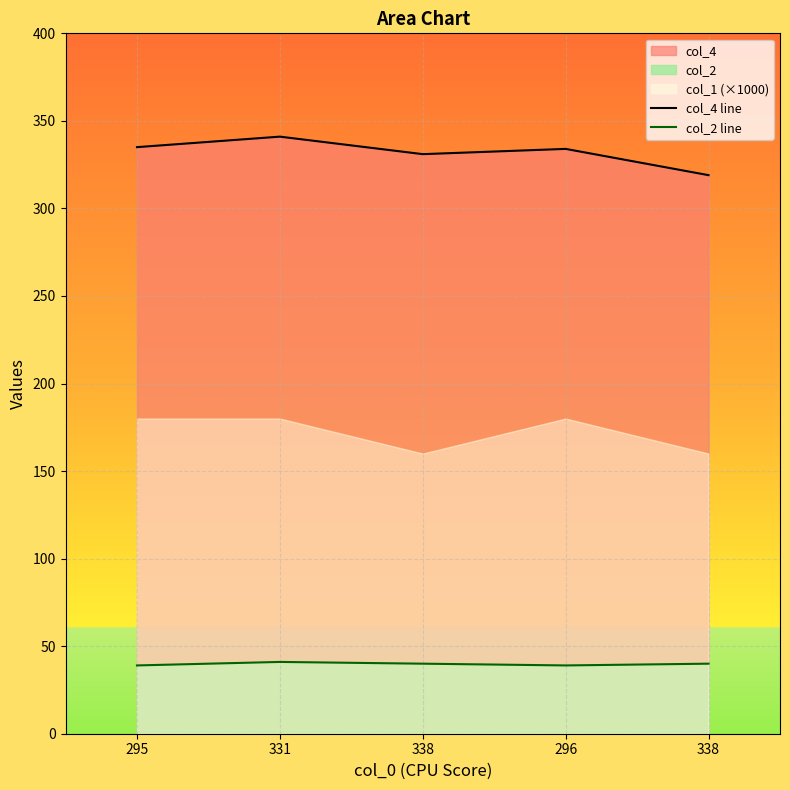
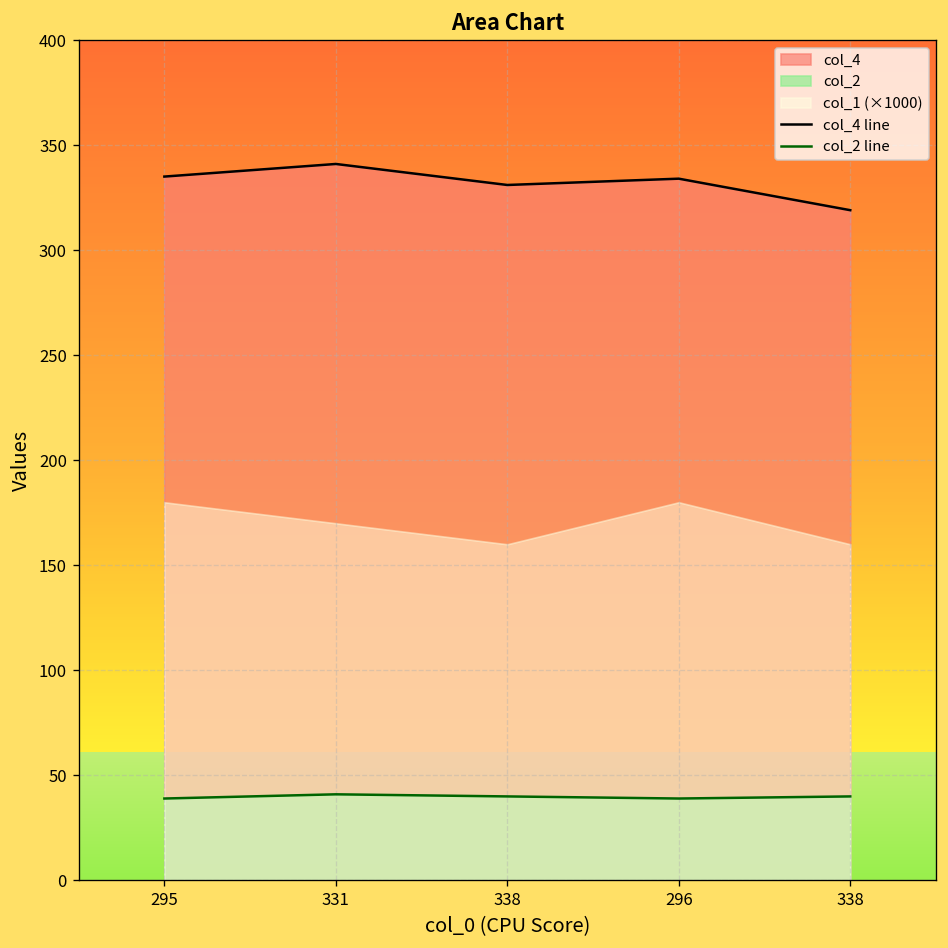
col_1 (×1000), 331: 180 -> 170
